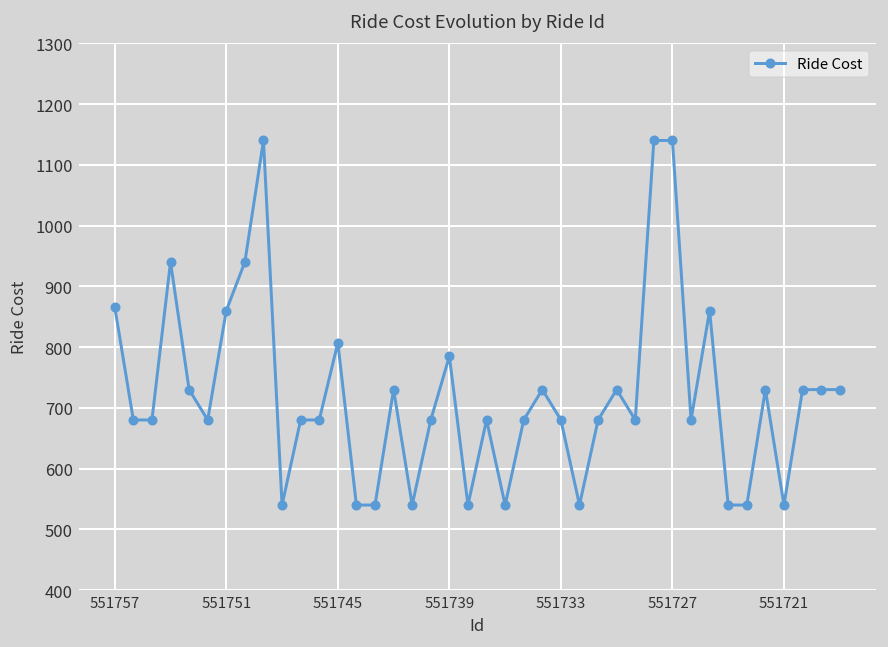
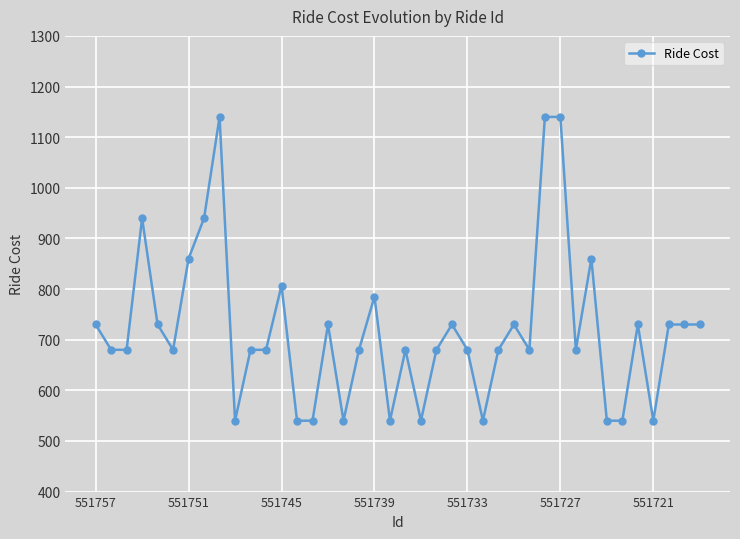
551757: 870 -> 730
